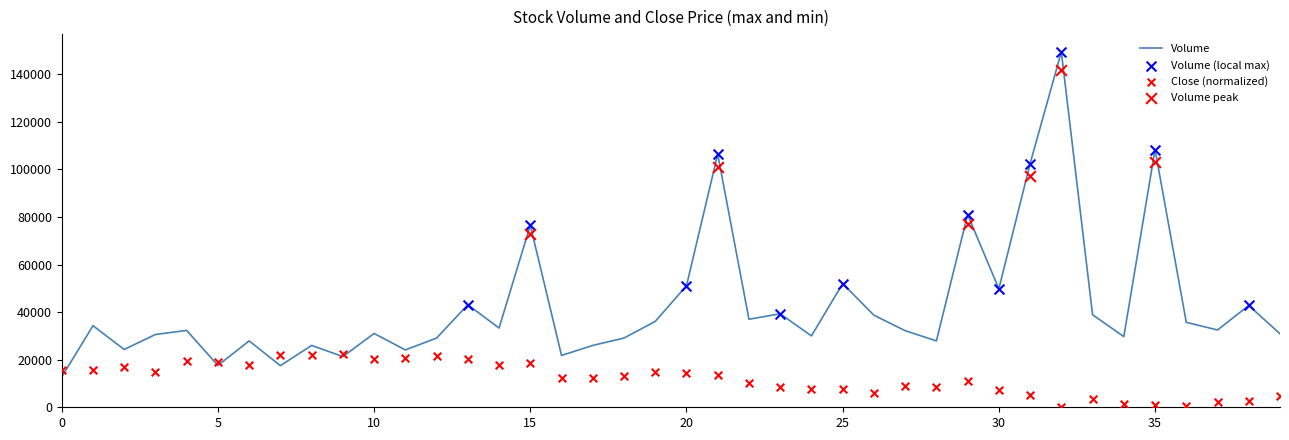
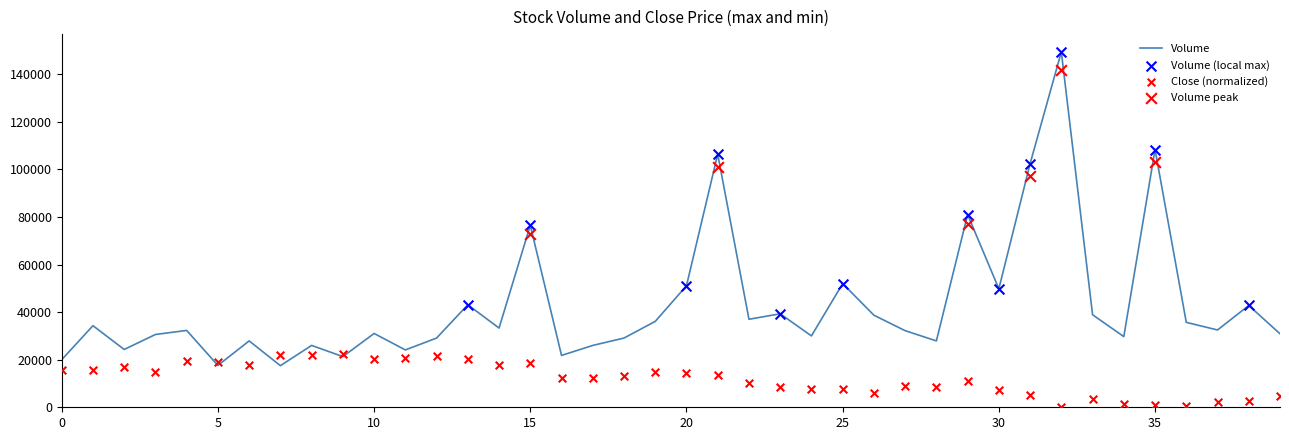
Volume, 0: 13000 -> 20000
